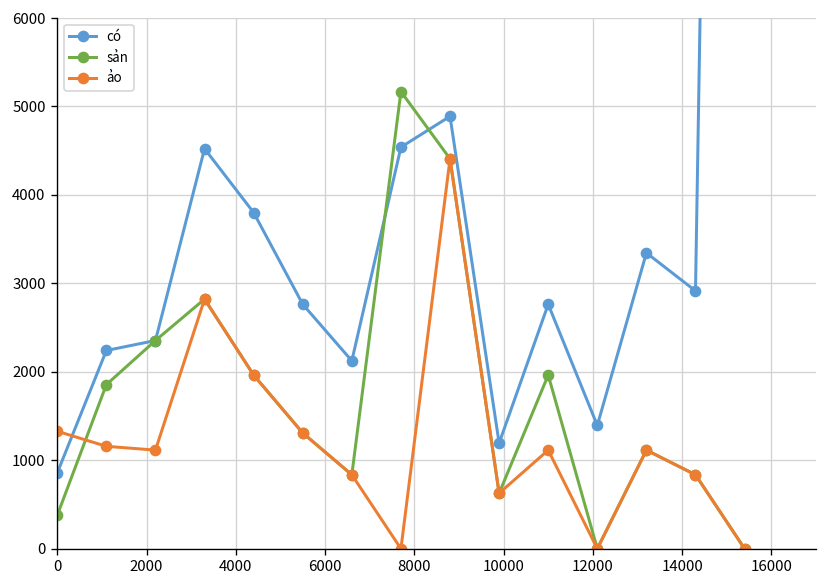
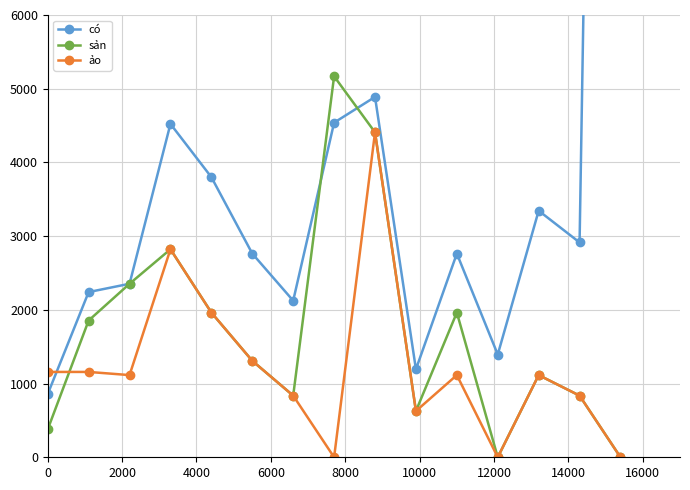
ảo, 0: 1300 -> 1200
